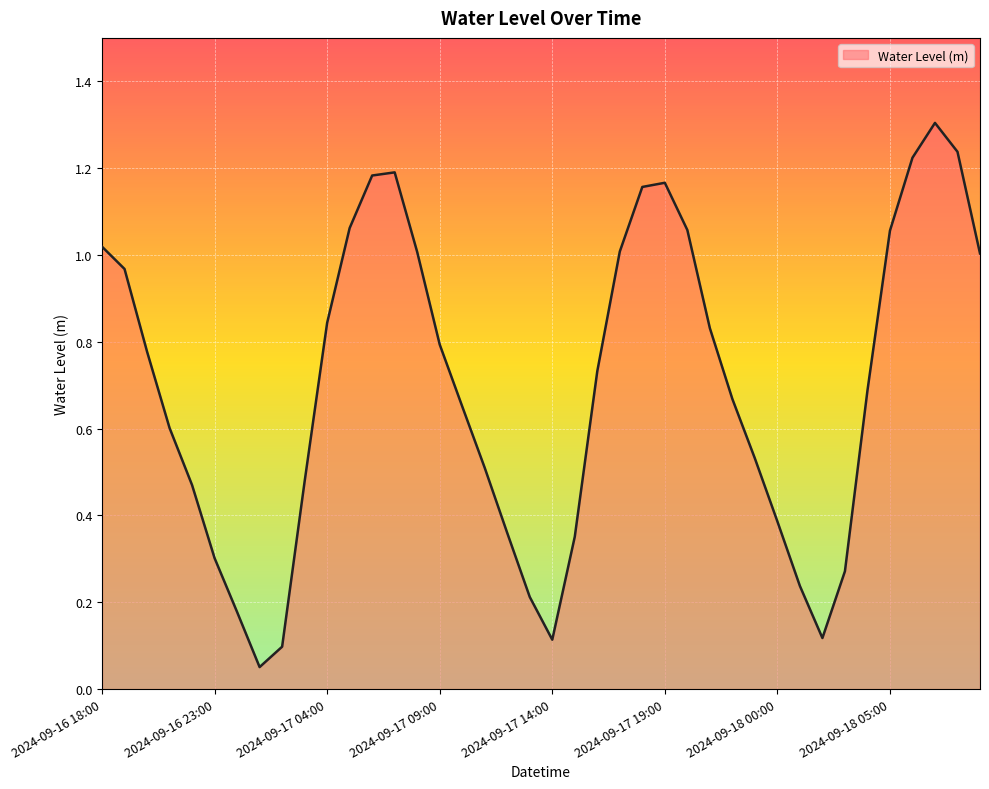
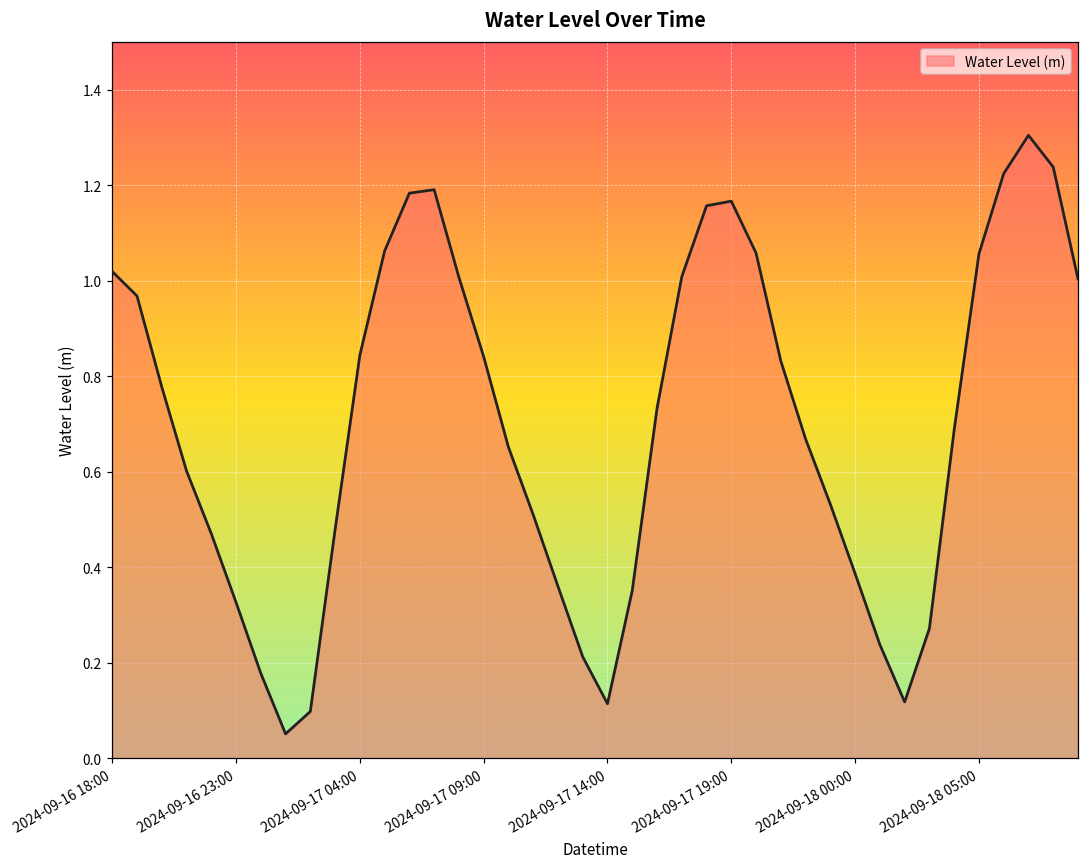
2024-09-16 23:00: 0.30 -> 0.33
2024-09-17 09:00: 0.79 -> 0.84
